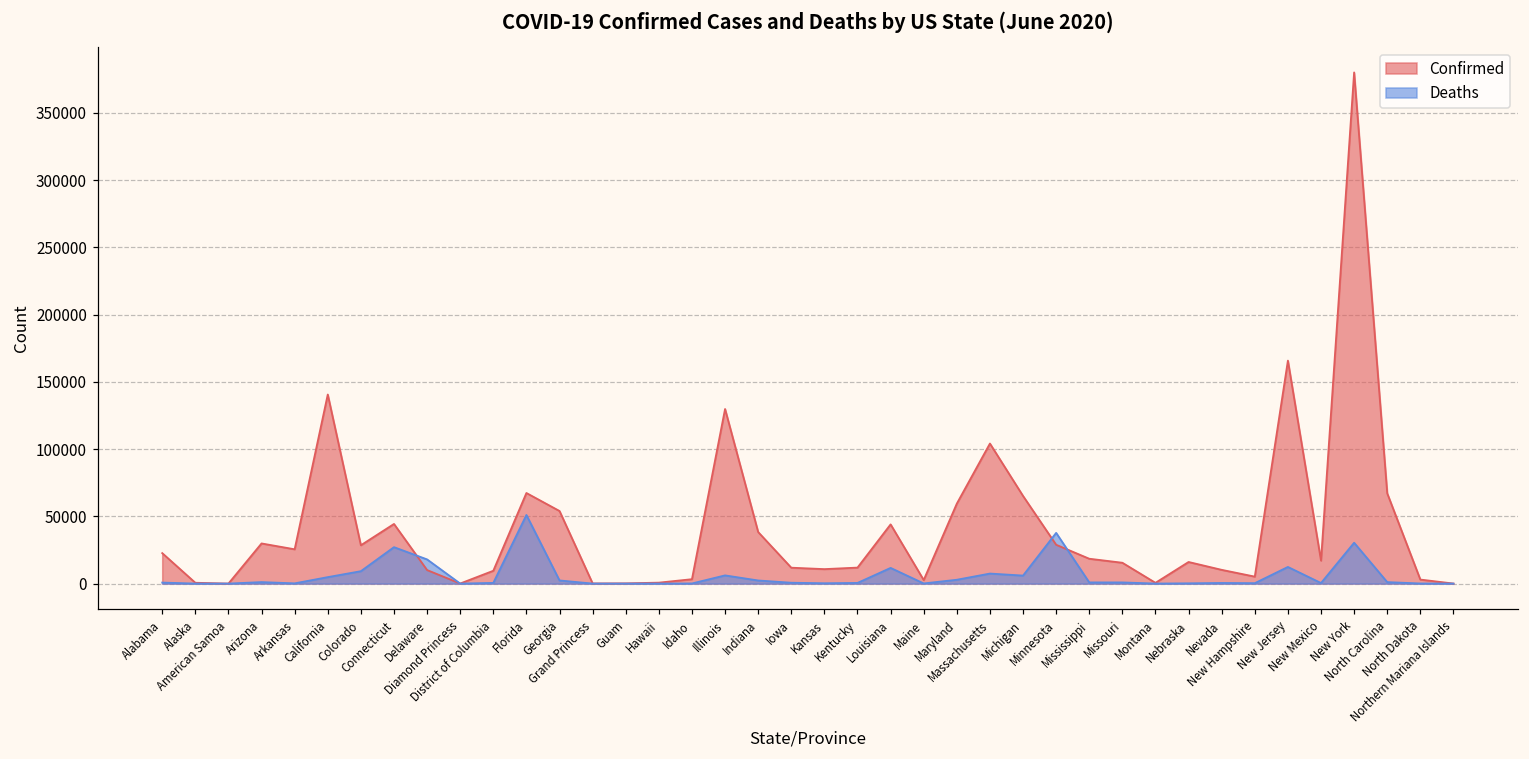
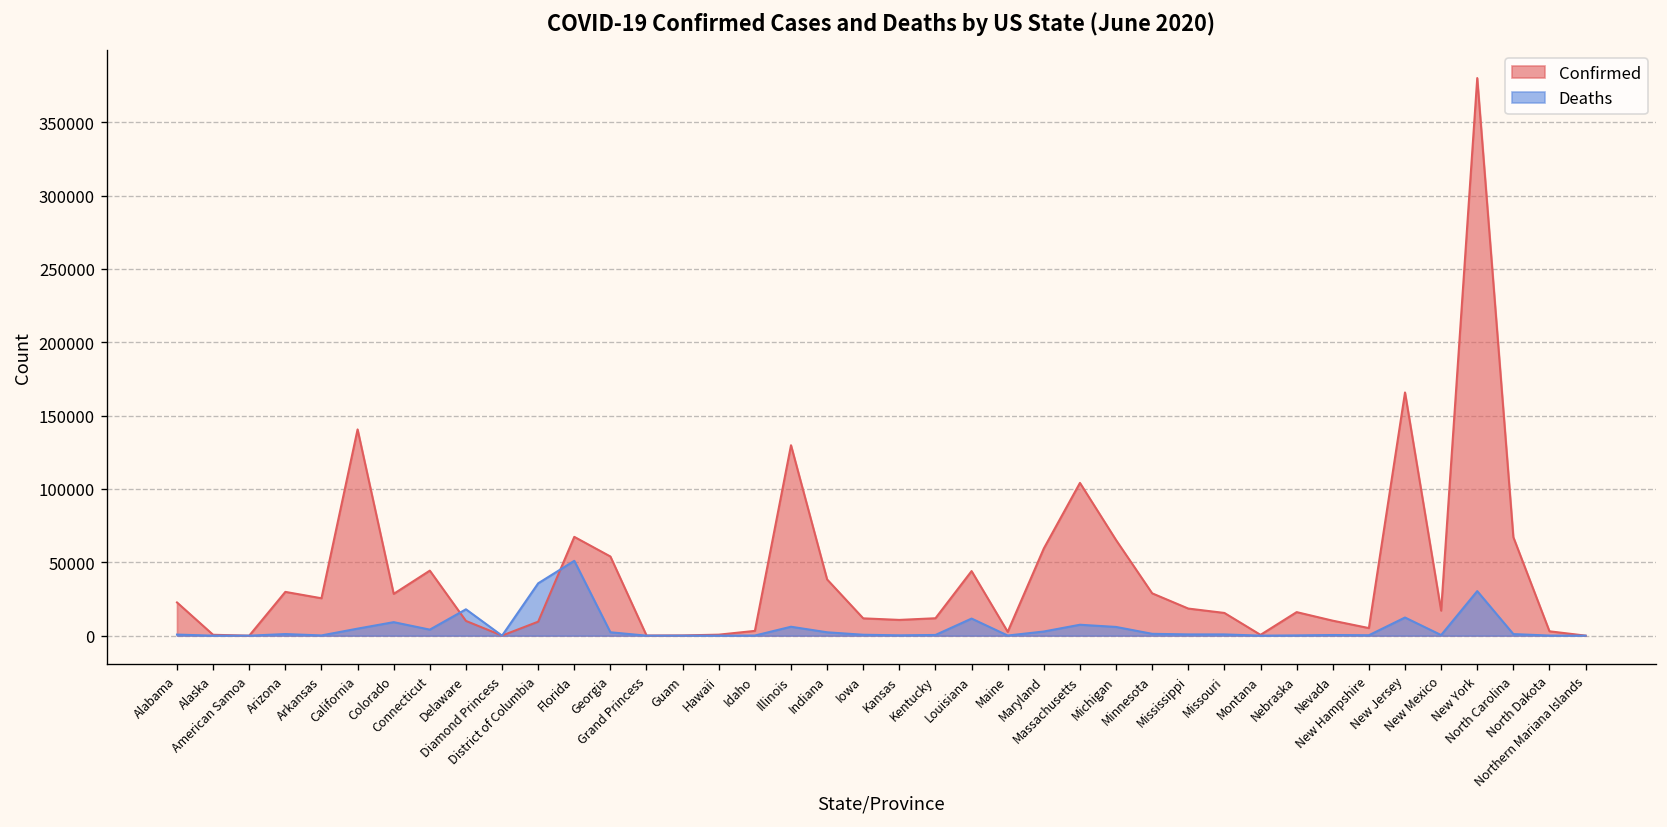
Deaths, Connecticut: 27000 -> 4000
Deaths, District of Columbia: 0 -> 36000
Deaths, Minnesota: 38000 -> 1000
